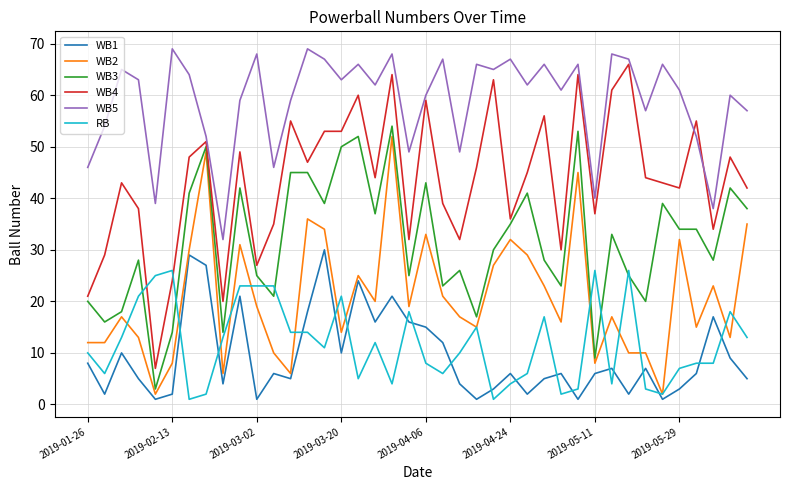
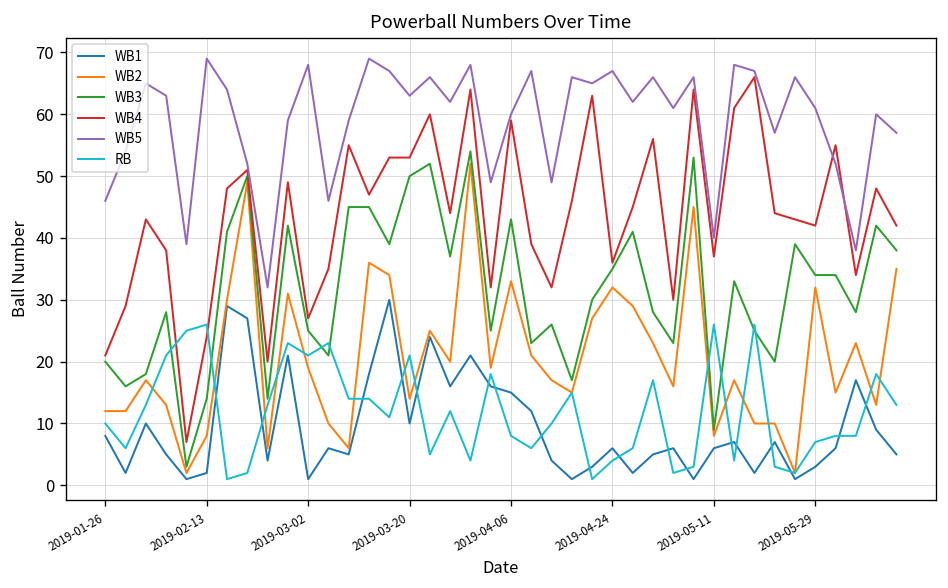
RB, 2019-03-02: 23 -> 21
